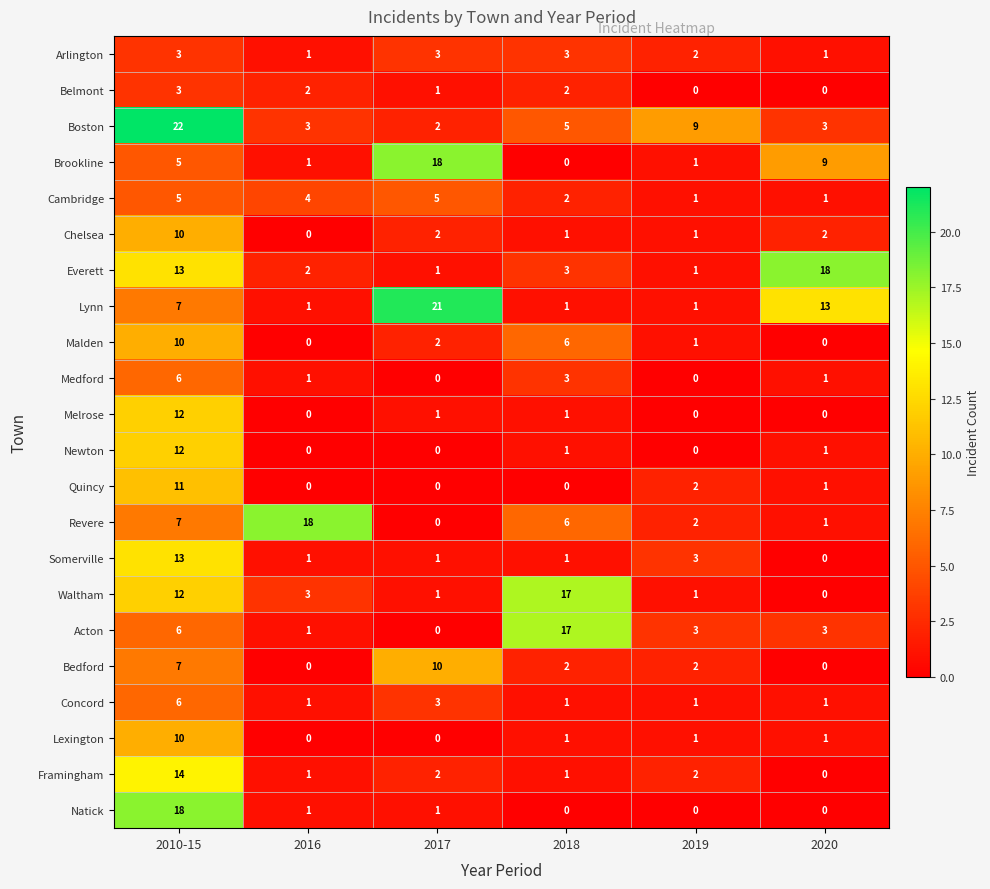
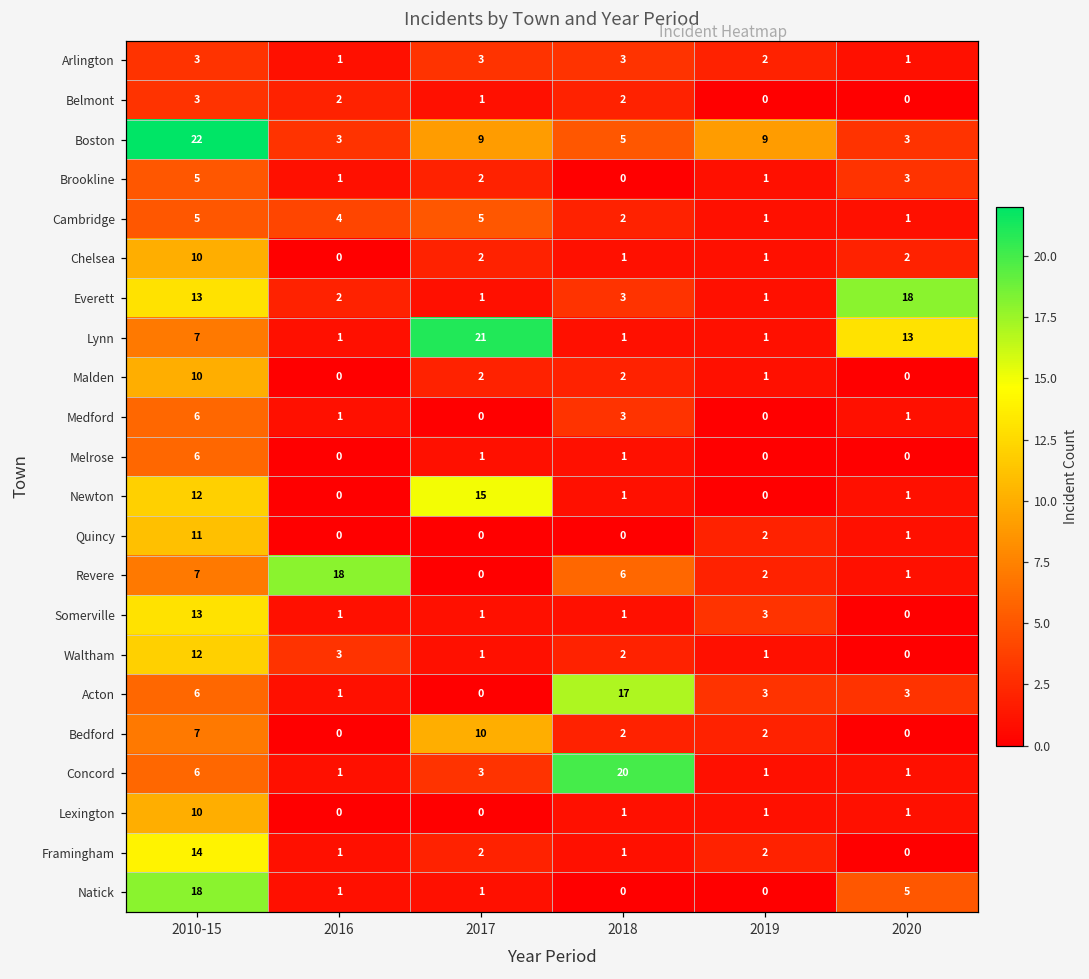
Boston, 2017: 2 -> 9
Brookline, 2017: 18 -> 2
Brookline, 2020: 9 -> 3
Malden, 2018: 6 -> 2
Melrose, 2010-15: 12 -> 6
Newton, 2017: 0 -> 15
Waltham, 2018: 17 -> 2
Concord, 2018: 1 -> 20
Natick, 2020: 0 -> 5
